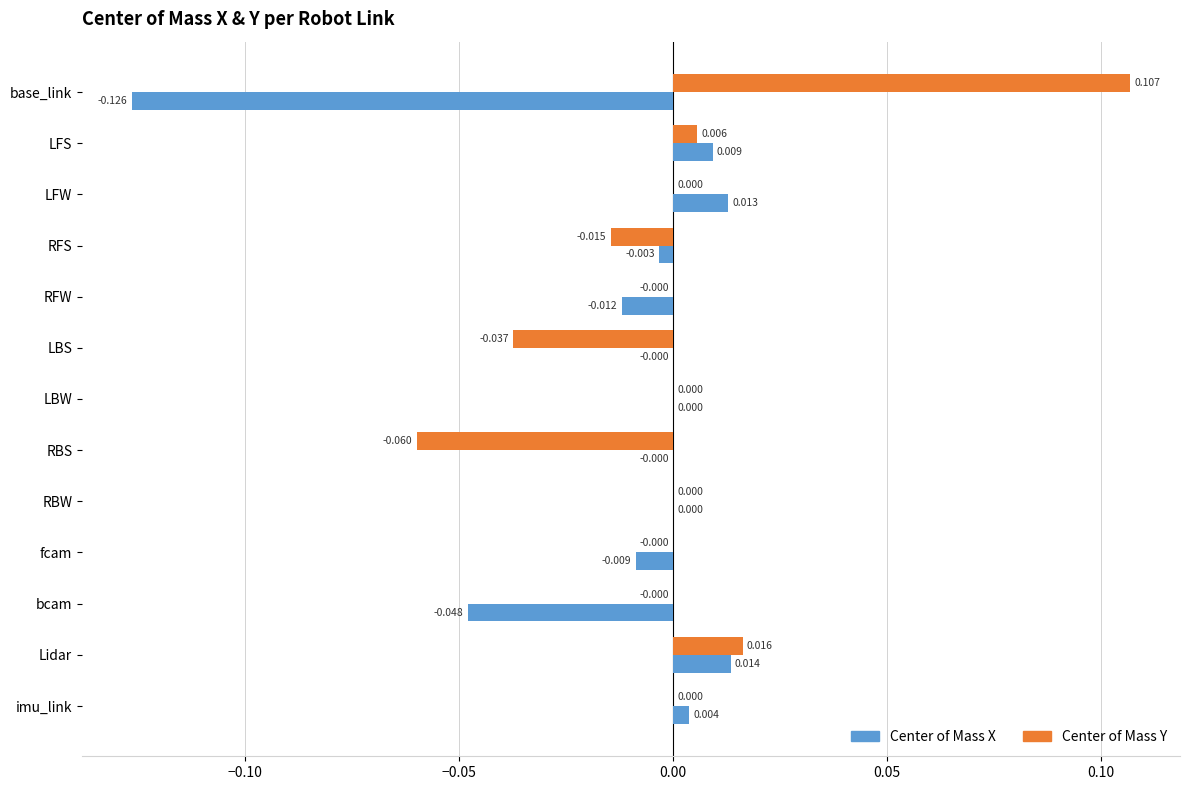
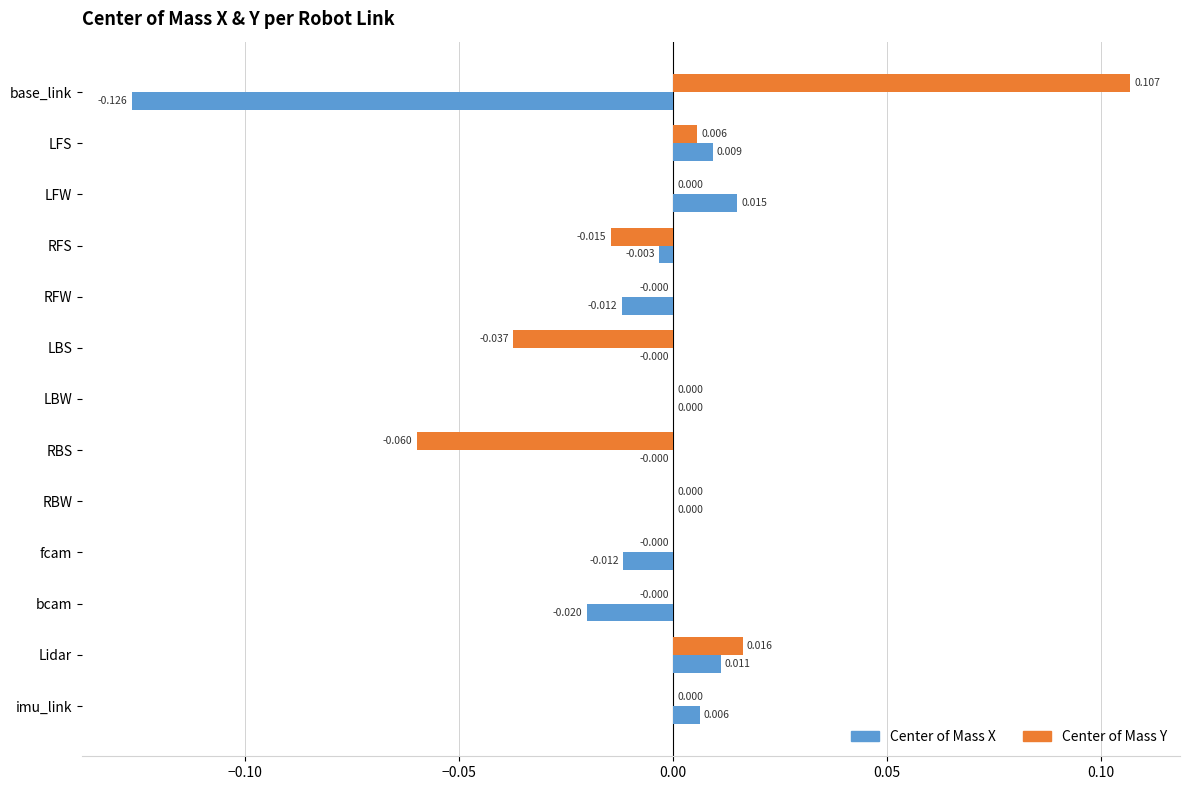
Center of Mass X, LFW: 0.013 -> 0.015
Center of Mass X, fcam: -0.009 -> -0.012
Center of Mass X, bcam: -0.048 -> -0.020
Center of Mass X, Lidar: 0.014 -> 0.011
Center of Mass X, imu_link: 0.004 -> 0.006
